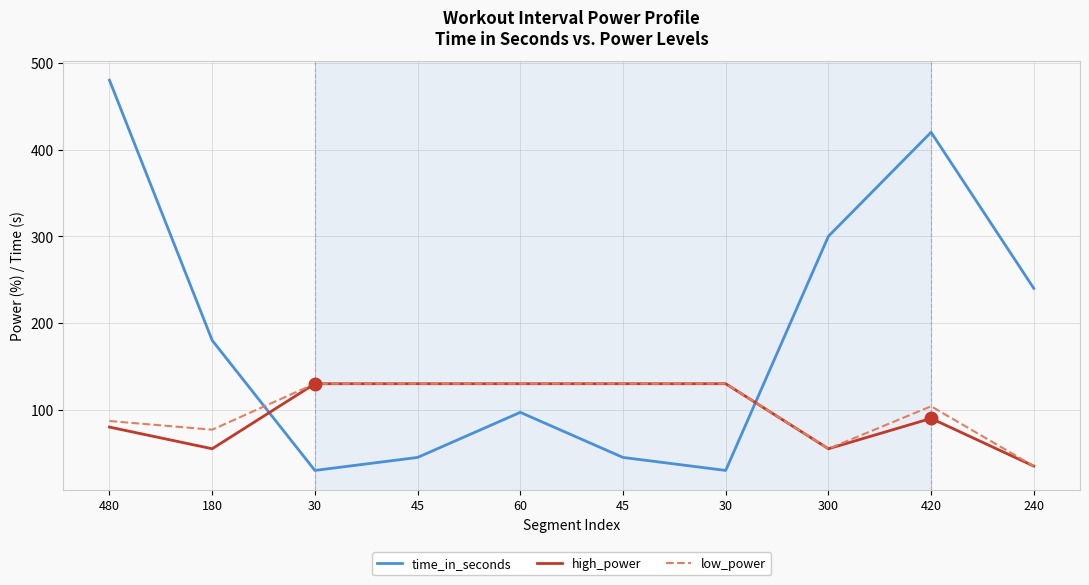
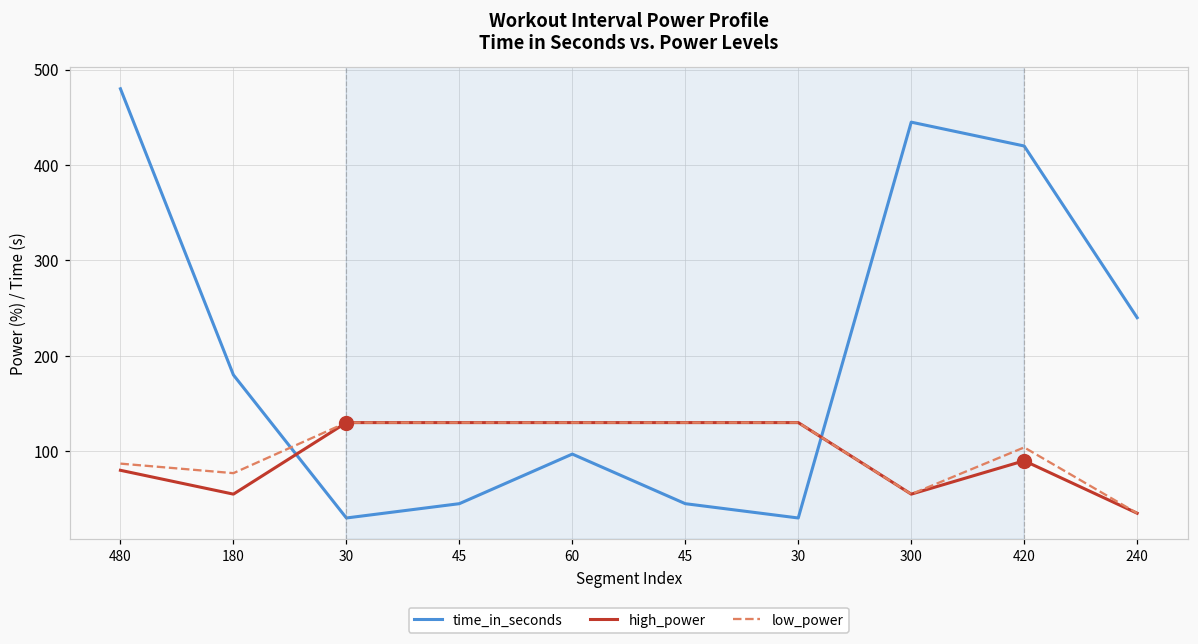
time_in_seconds, 300: 300 -> 450
